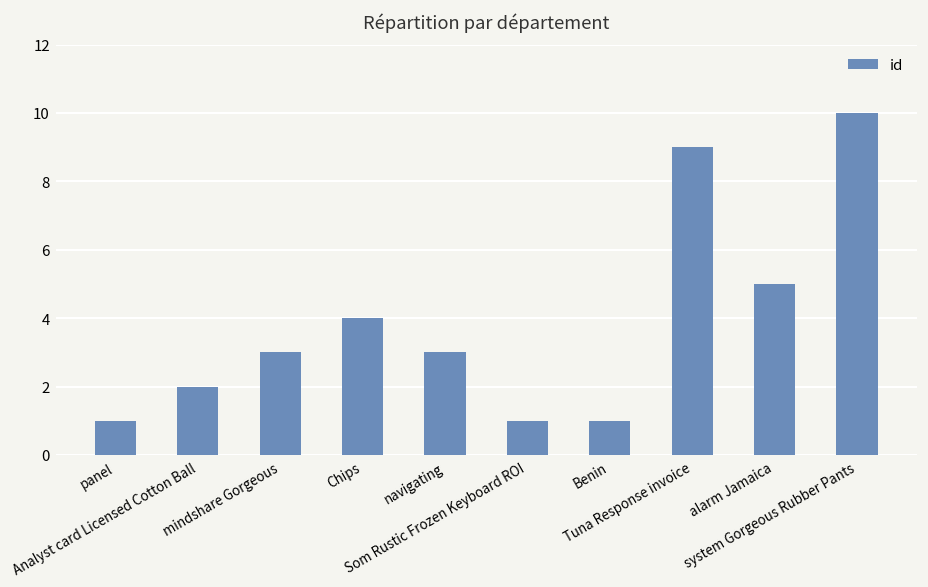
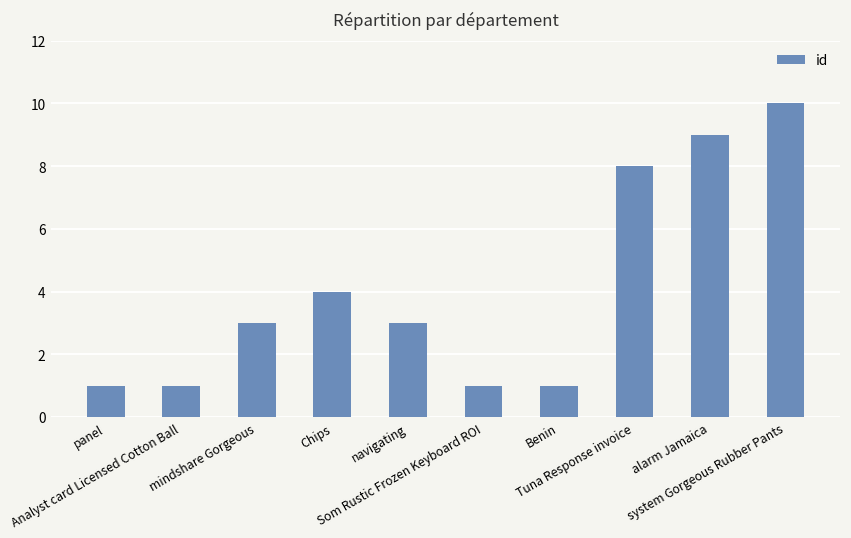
Analyst card Licensed Cotton Ball: 2 -> 1
Tuna Response invoice: 9 -> 8
alarm Jamaica: 5 -> 9
